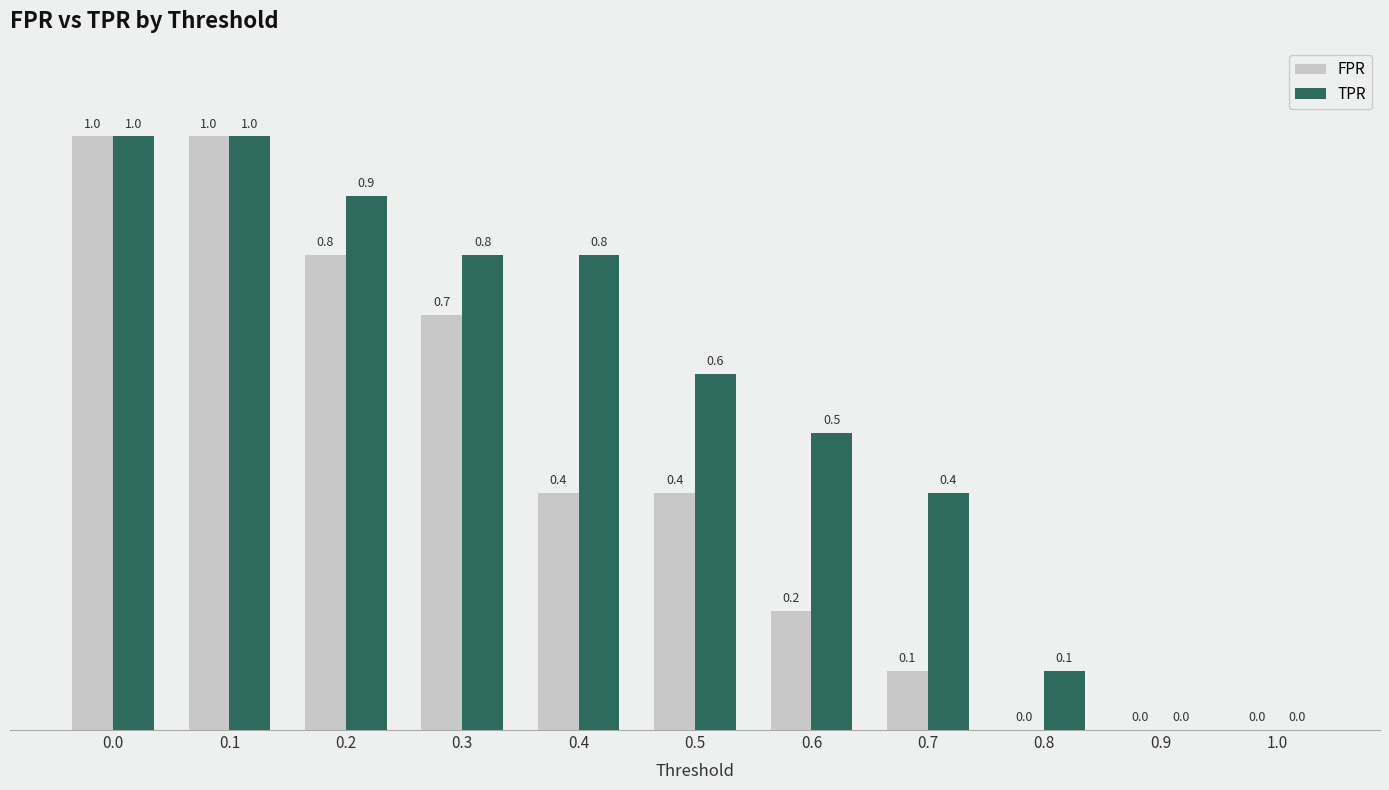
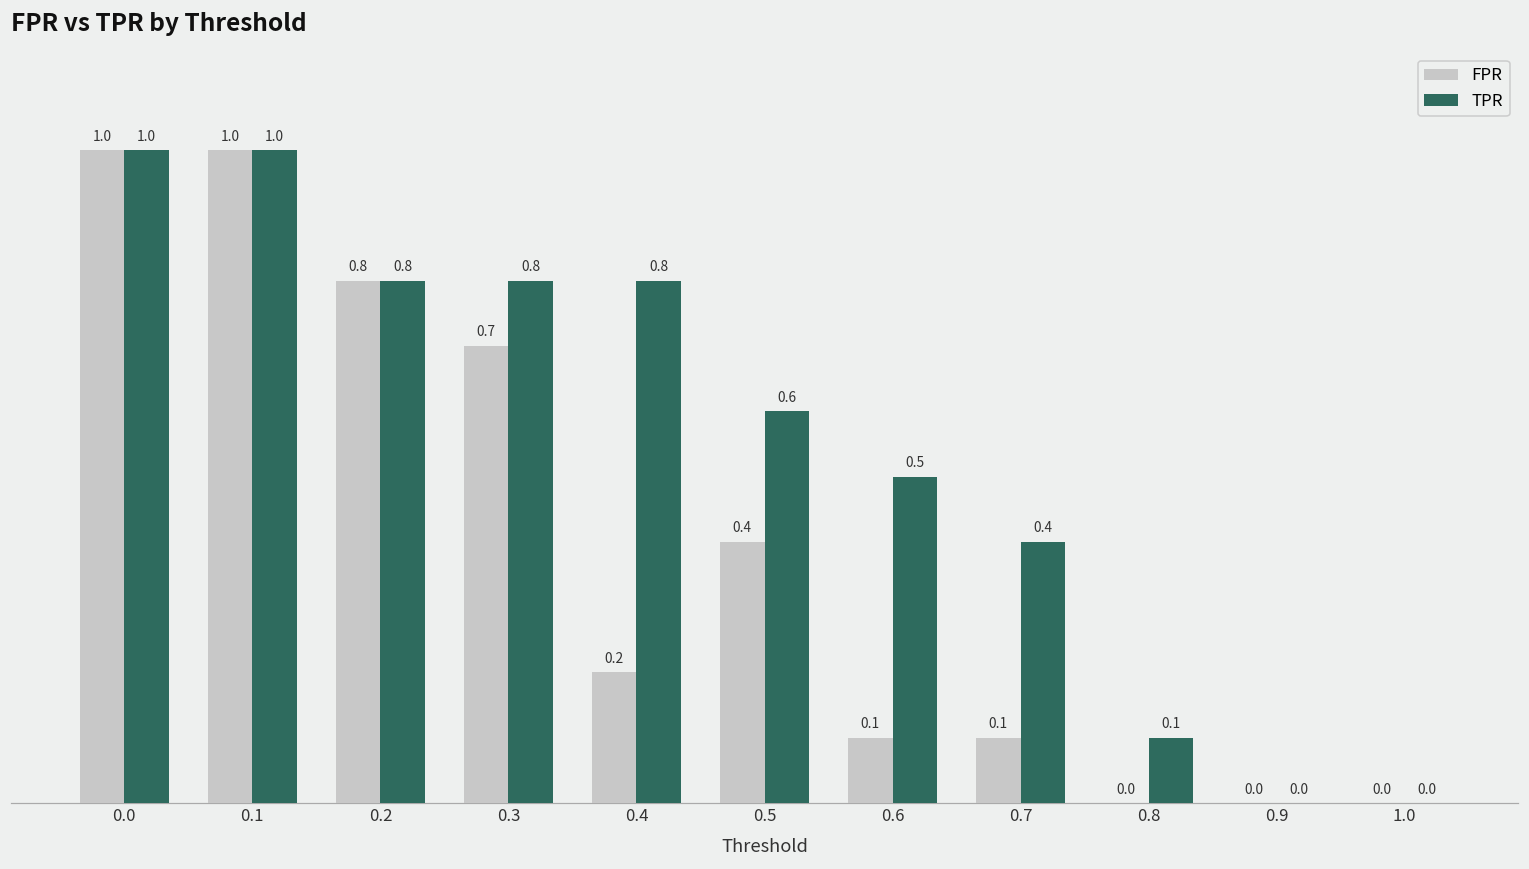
TPR, 0.2: 0.9 -> 0.8
FPR, 0.4: 0.4 -> 0.2
FPR, 0.6: 0.2 -> 0.1
